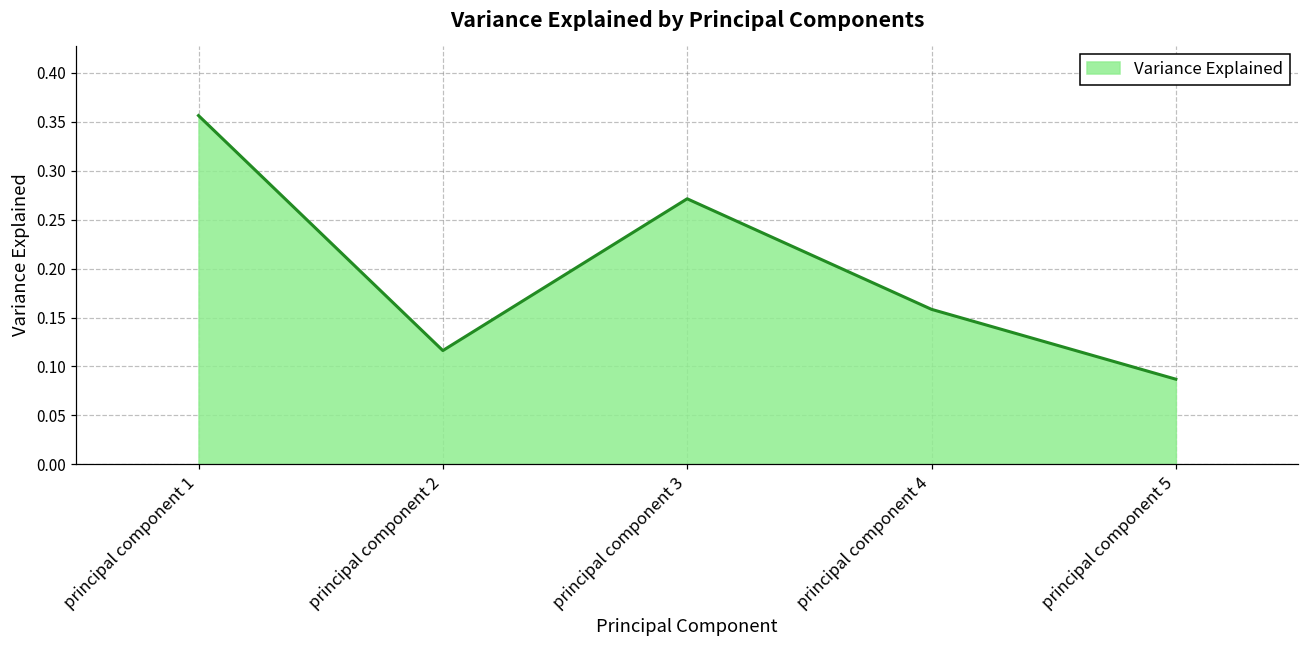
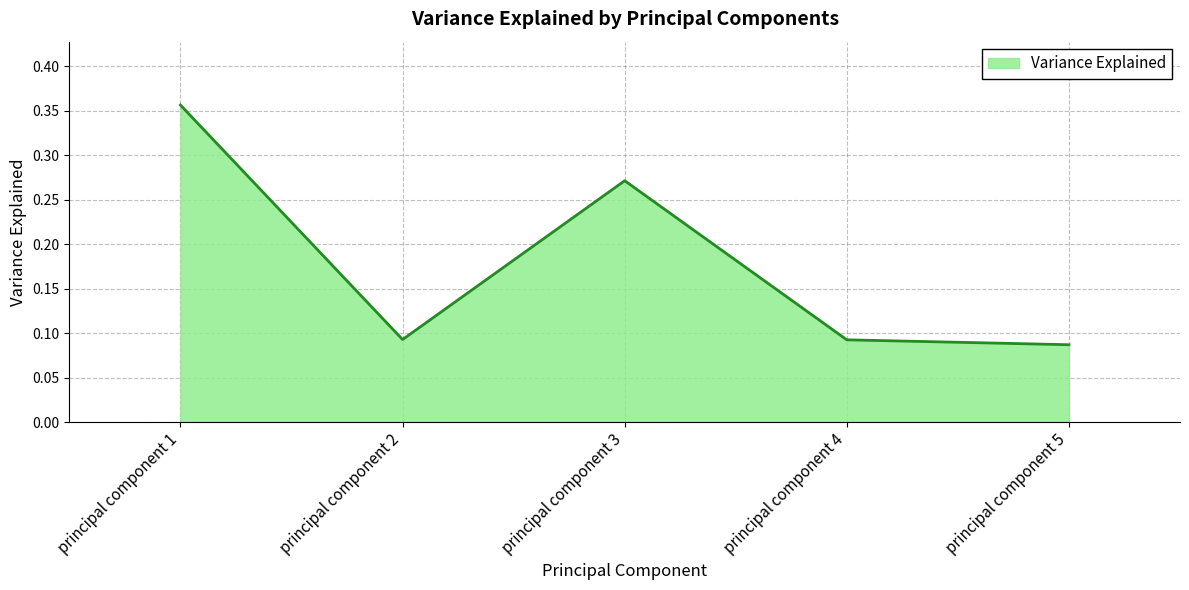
principal component 2: 0.12 -> 0.09
principal component 4: 0.16 -> 0.09
